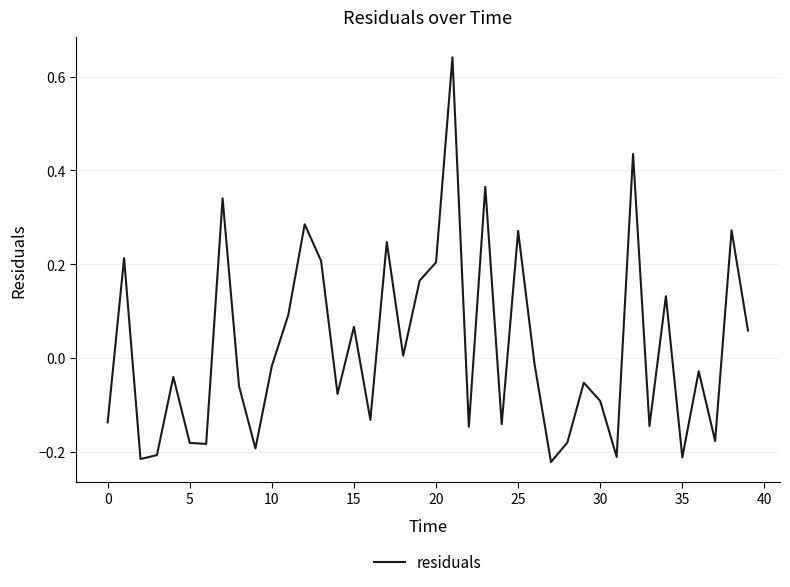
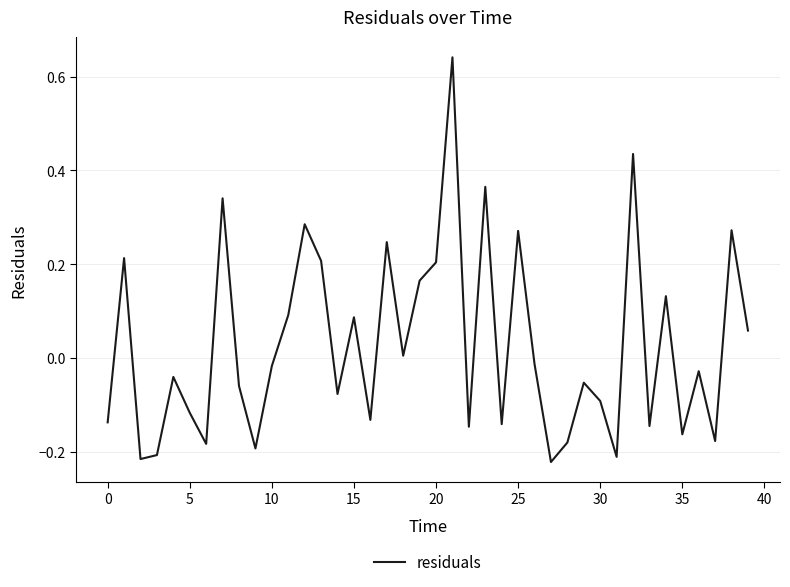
5: -0.18 -> -0.12
15: 0.07 -> 0.09
35: -0.21 -> -0.16
